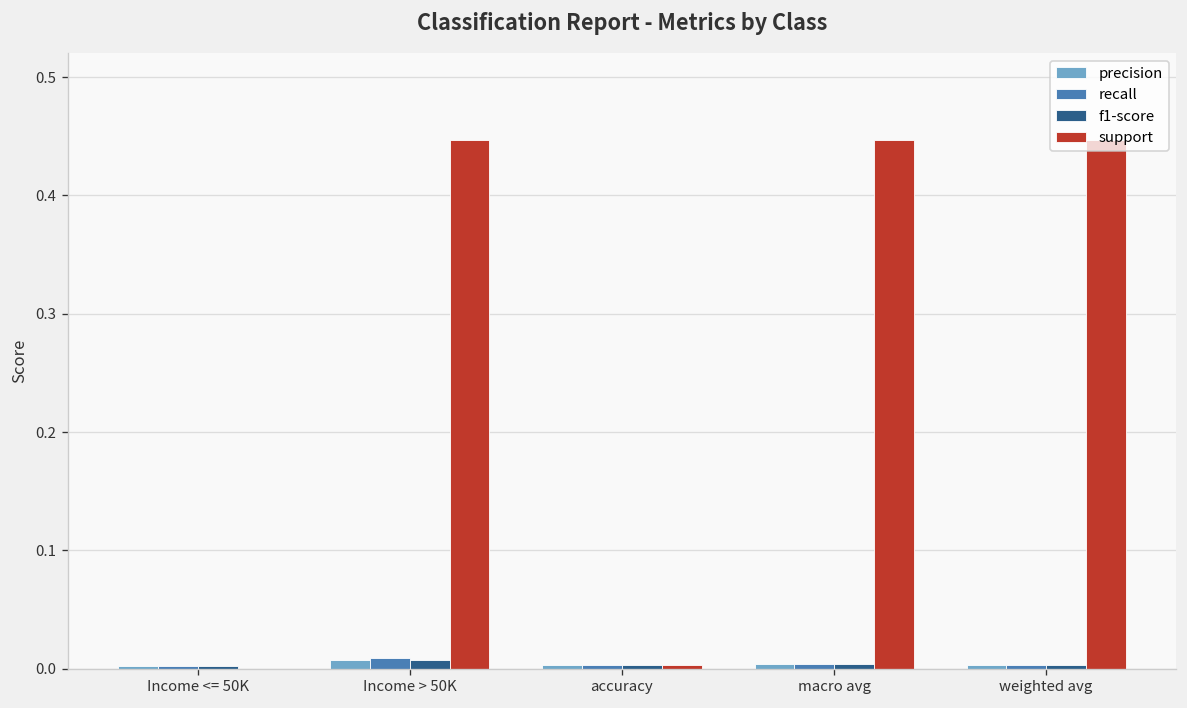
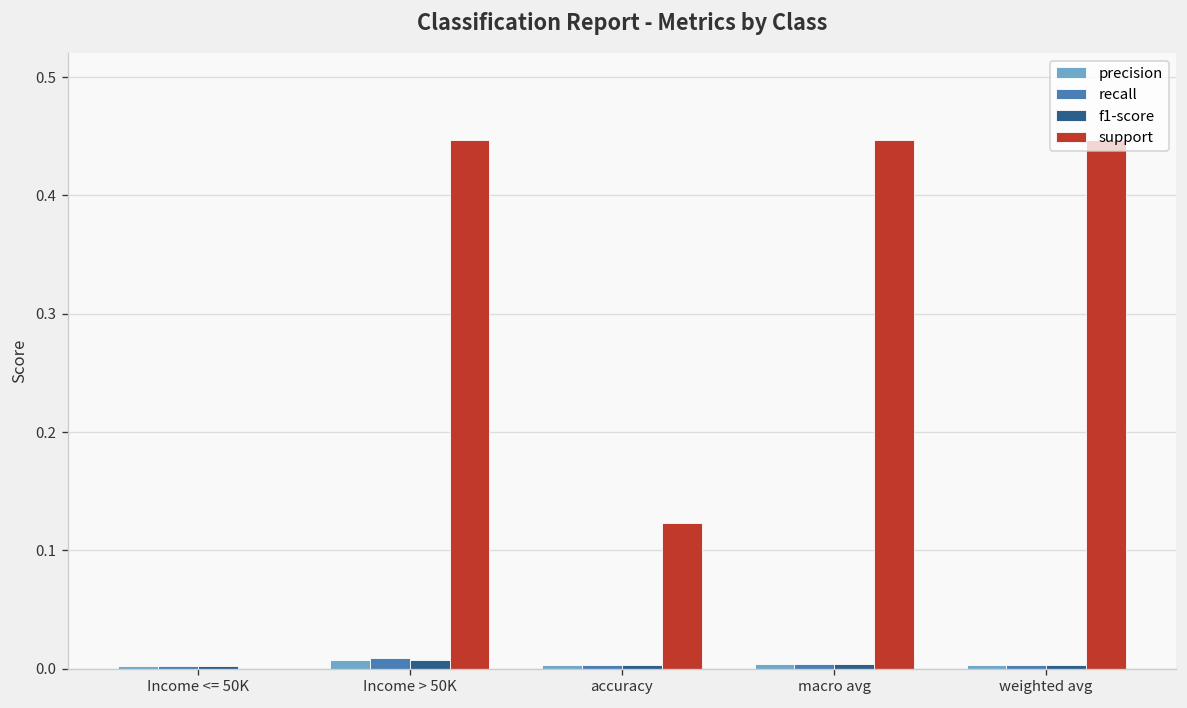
support, accuracy: 0.00 -> 0.12
